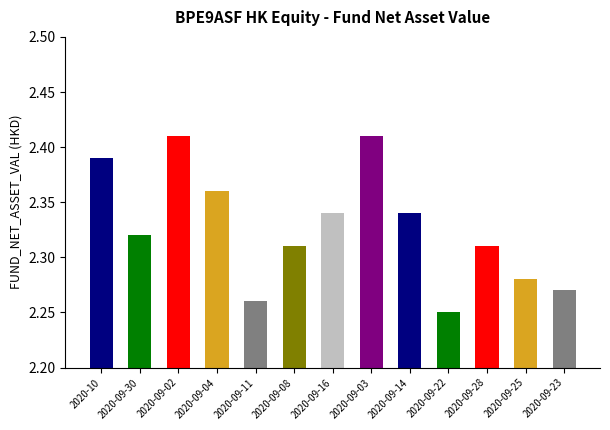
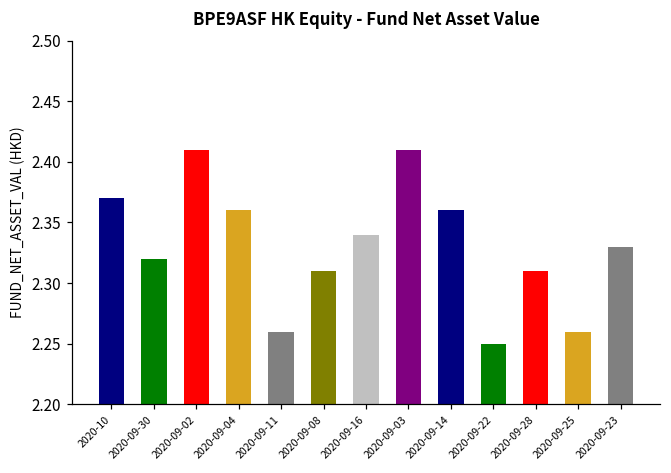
2020-10: 2.39 -> 2.37
2020-09-14: 2.34 -> 2.36
2020-09-25: 2.28 -> 2.26
2020-09-23: 2.27 -> 2.33
